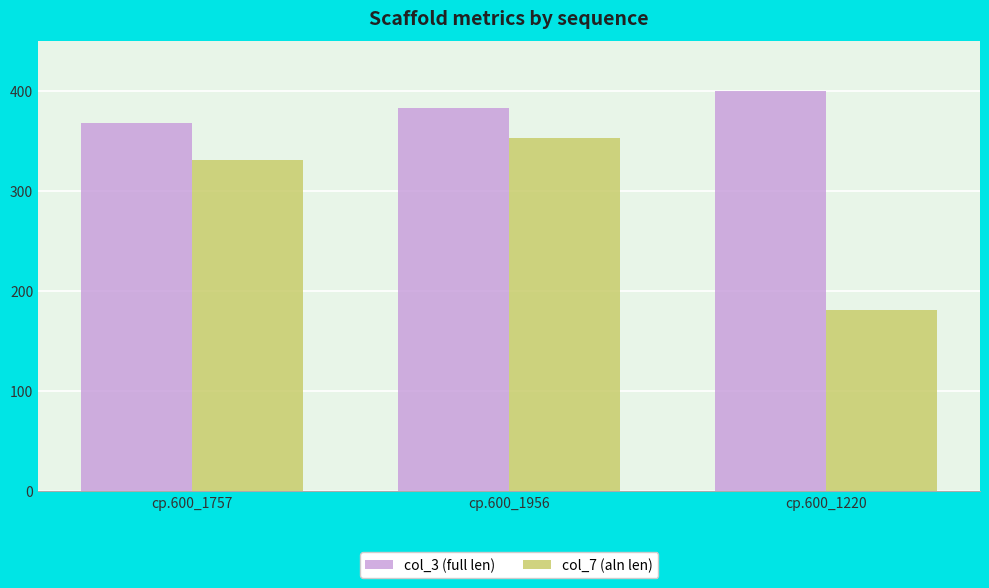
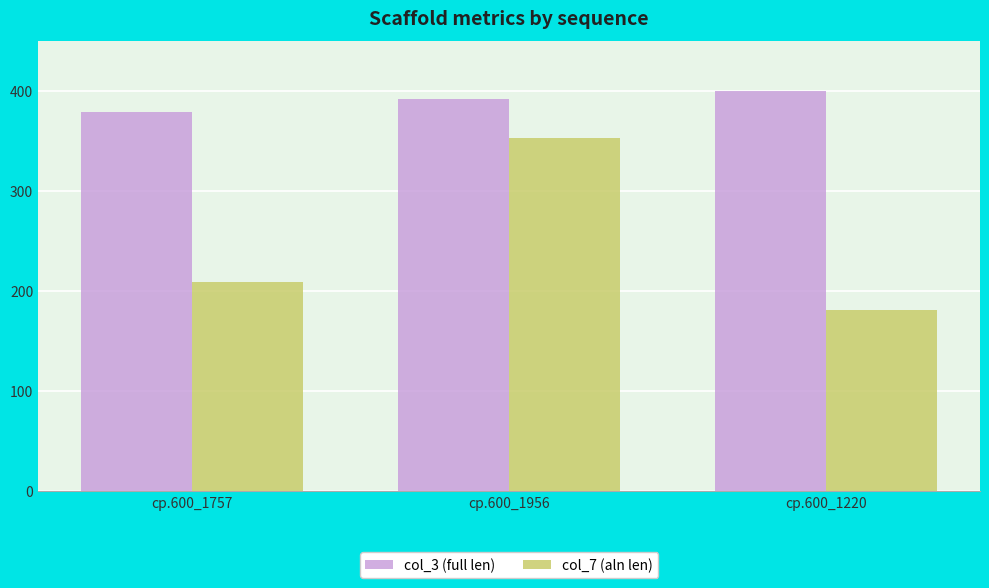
col_3 (full len), cp.600_1757: 368 -> 379
col_7 (aln len), cp.600_1757: 331 -> 209
col_3 (full len), cp.600_1956: 383 -> 392
